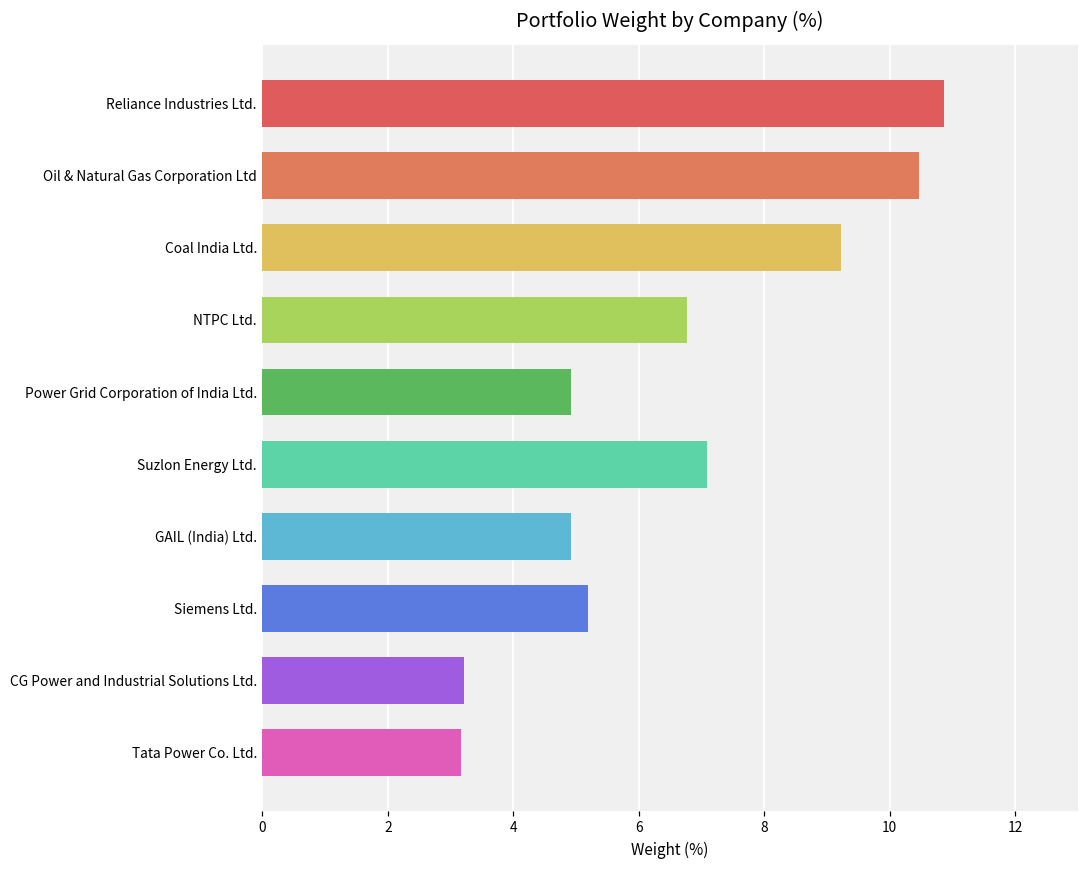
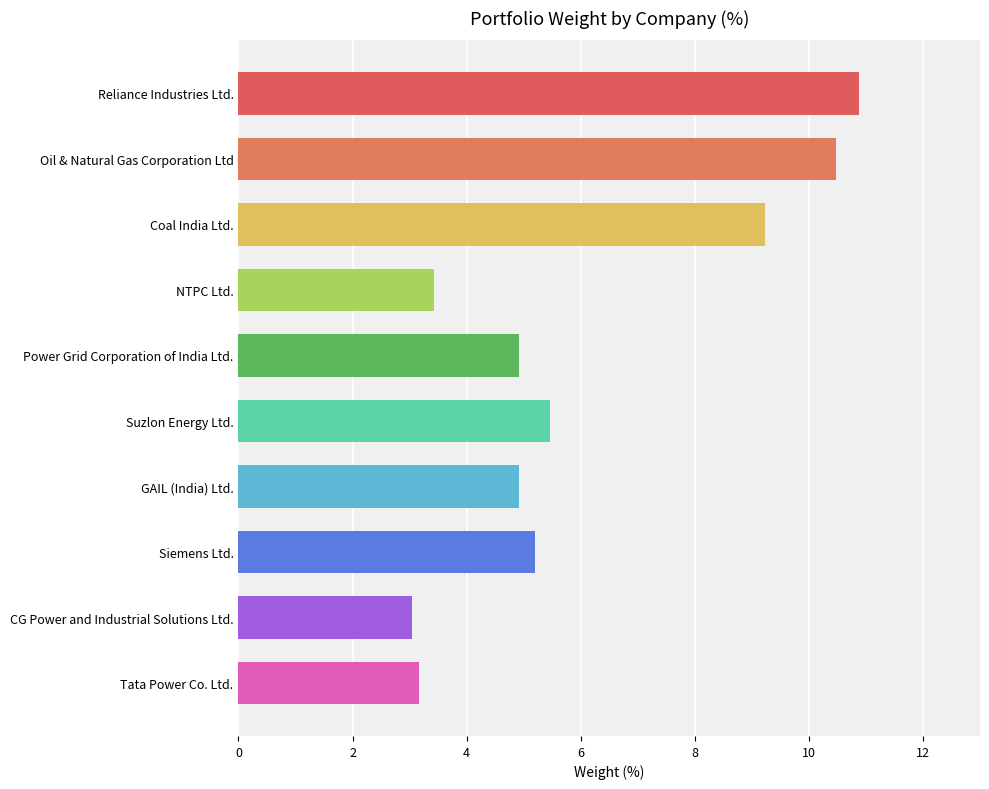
NTPC Ltd.: 6.8 -> 3.4
Suzlon Energy Ltd.: 7.1 -> 5.5
CG Power and Industrial Solutions Ltd.: 3.2 -> 3.1
